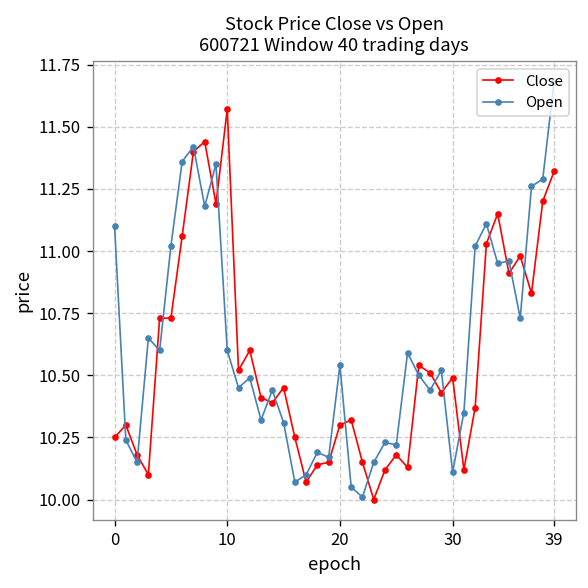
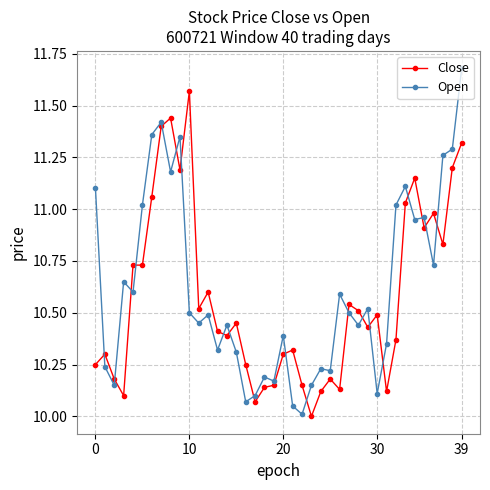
Open, 10: 10.6 -> 10.5
Open, 20: 10.54 -> 10.39
